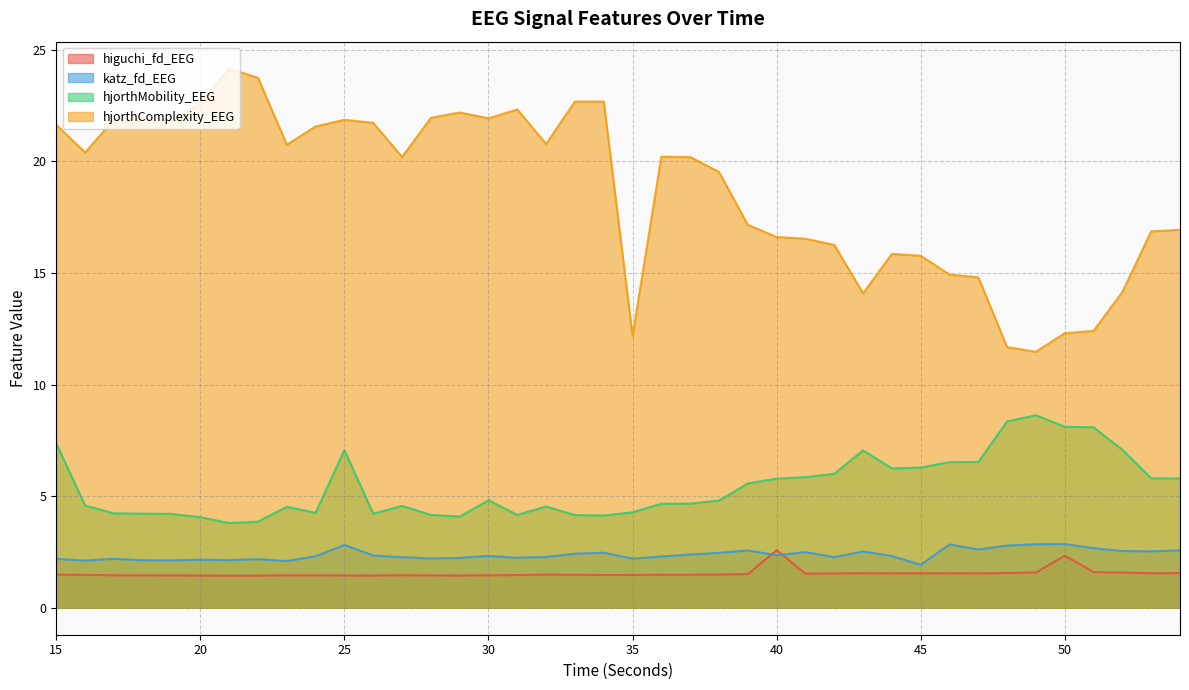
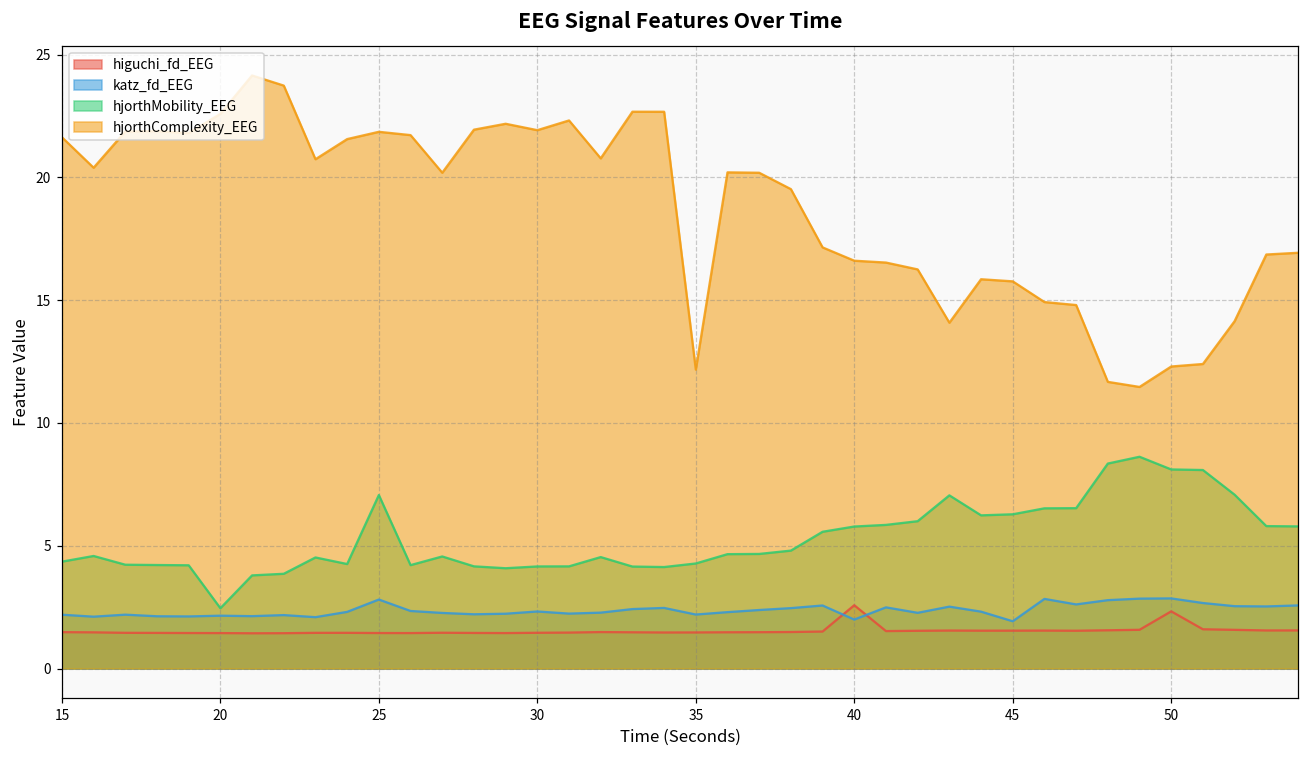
hjorthMobility_EEG, 15: 7.4 -> 4.4
hjorthMobility_EEG, 20: 4.1 -> 2.5
hjorthMobility_EEG, 30: 4.8 -> 4.2
katz_fd_EEG, 40: 2.4 -> 2.0
